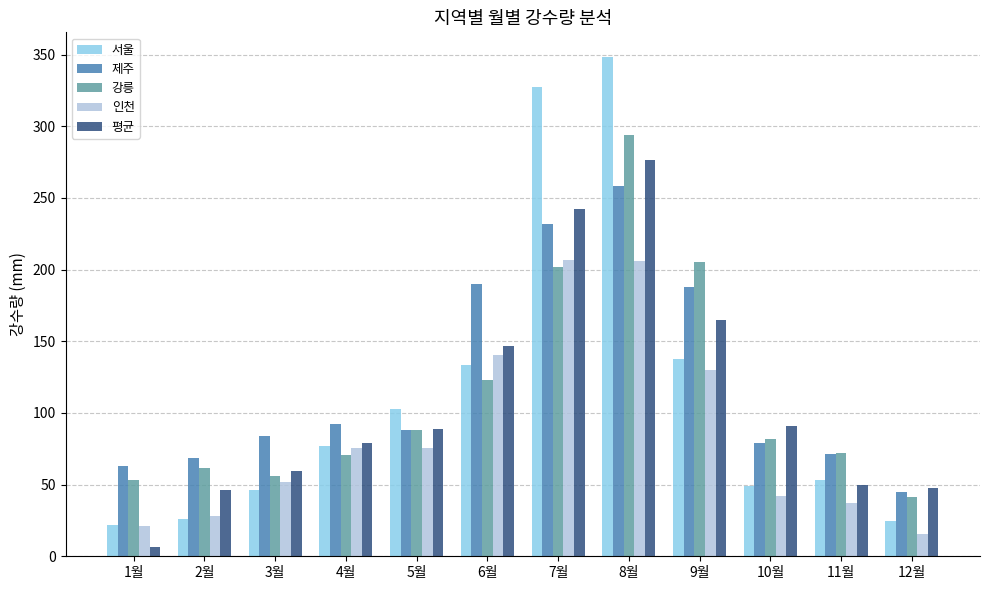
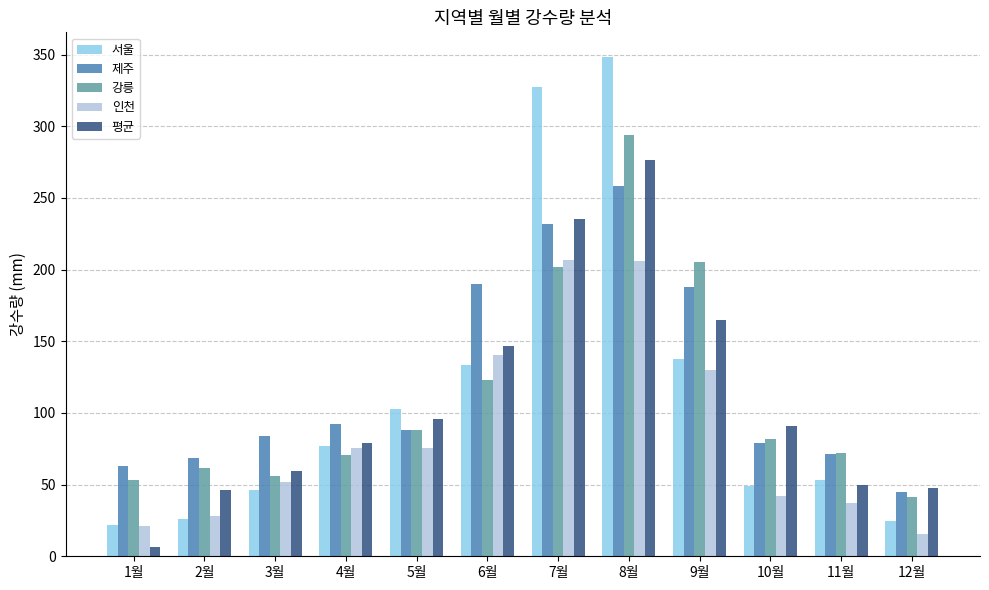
평균, 5월: 88 -> 96
평균, 7월: 242 -> 236
